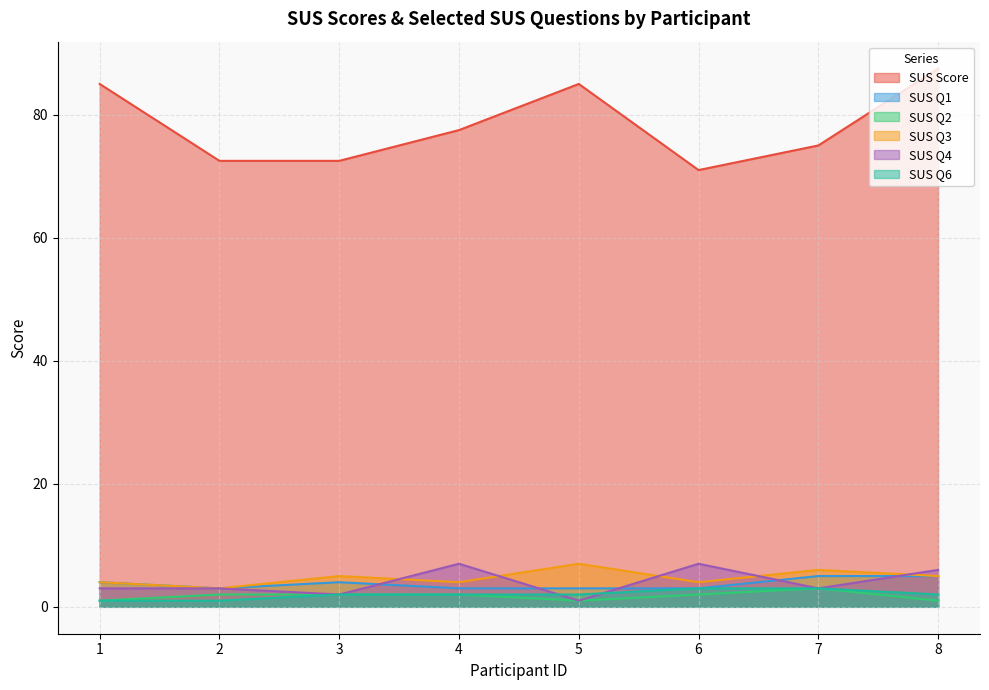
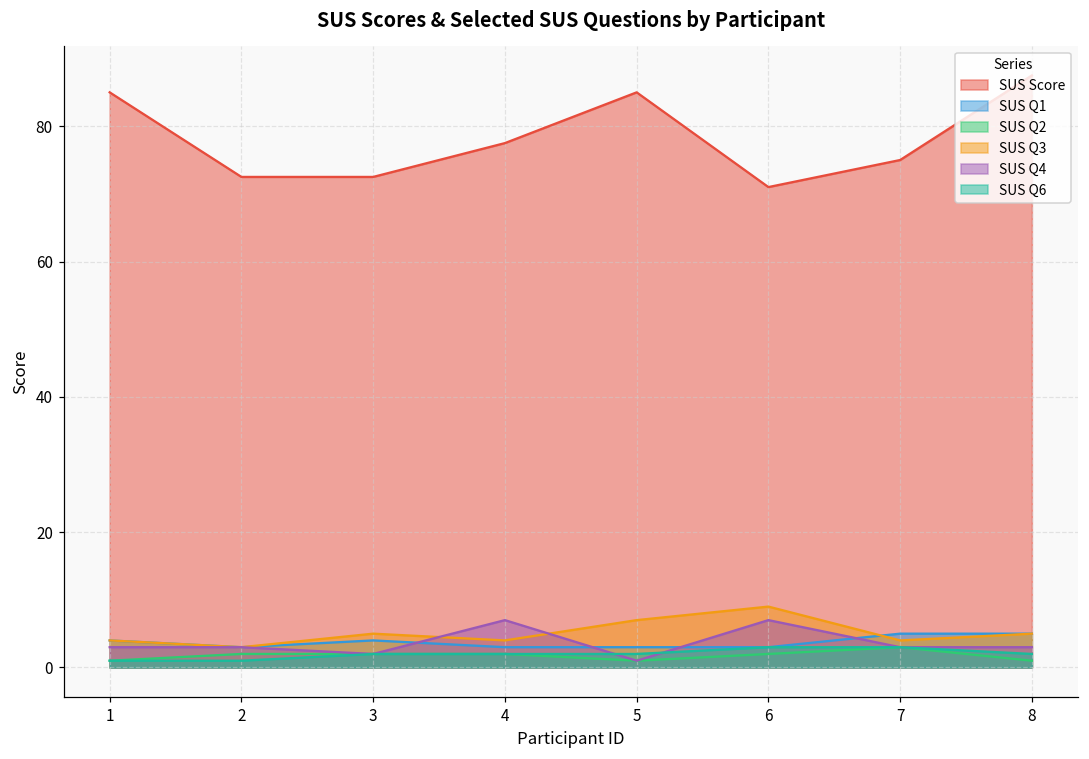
SUS Q3, 6: 4 -> 9
SUS Q3, 7: 6 -> 4
SUS Q4, 8: 6 -> 3
